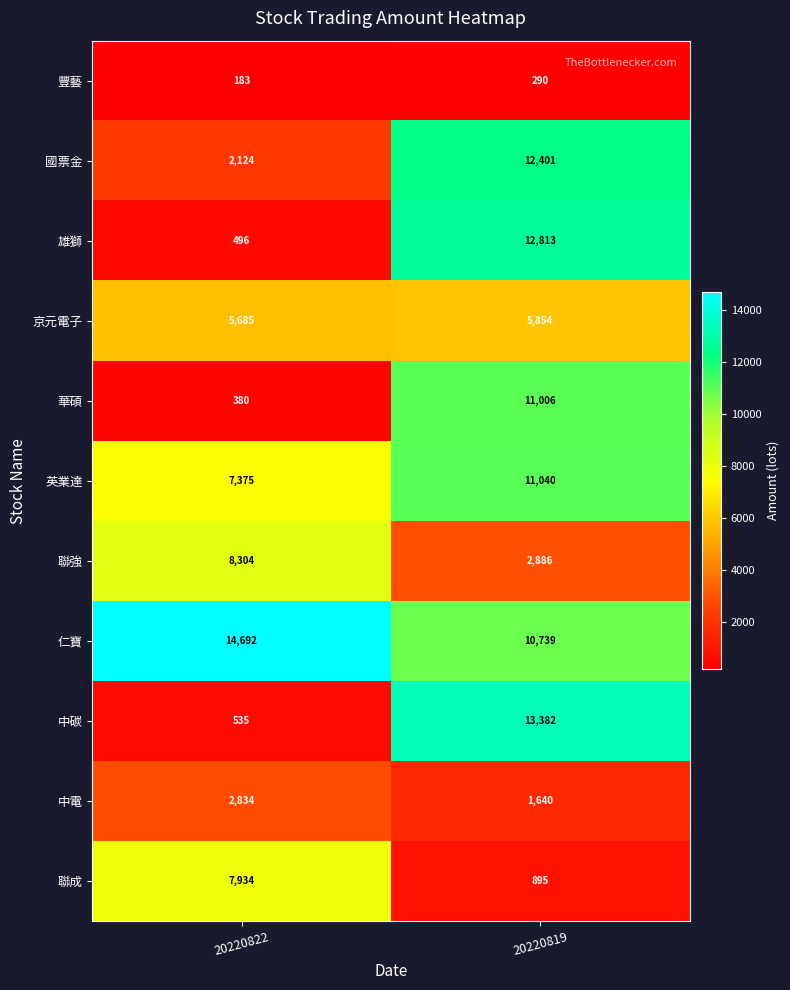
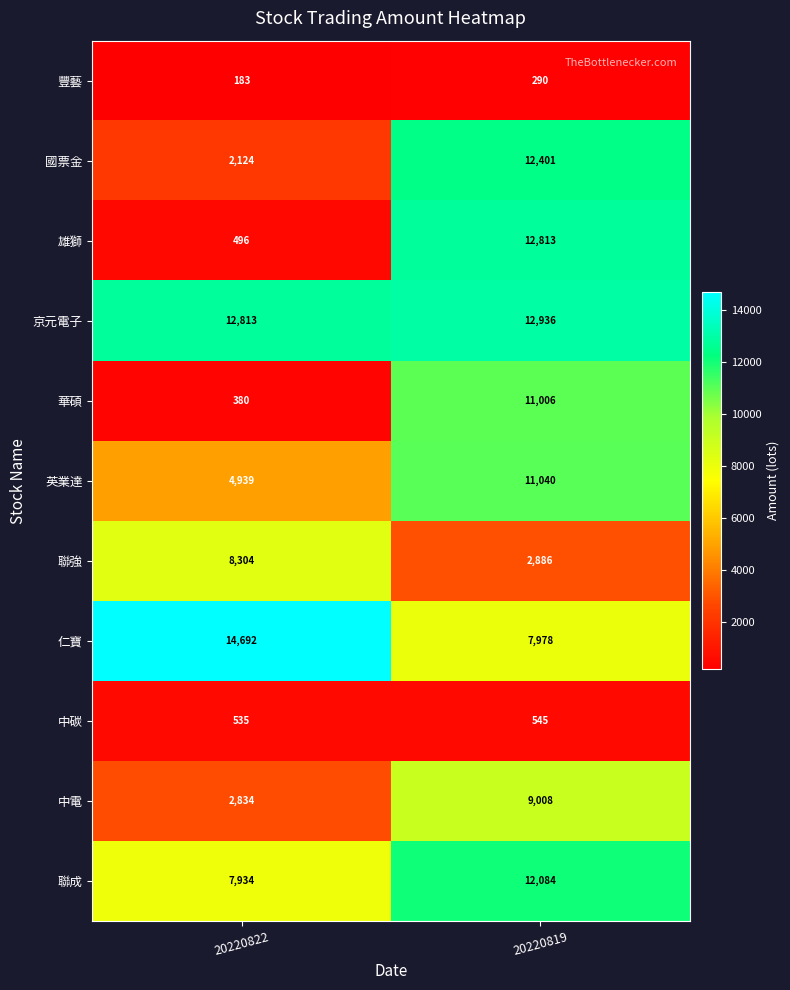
京元電子, 20220822: 5,685 -> 12,813
京元電子, 20220819: 5,854 -> 12,936
英業達, 20220822: 7,375 -> 4,939
仁寶, 20220819: 10,739 -> 7,978
中碳, 20220819: 13,382 -> 545
中電, 20220819: 1,640 -> 9,008
聯成, 20220819: 895 -> 12,084
